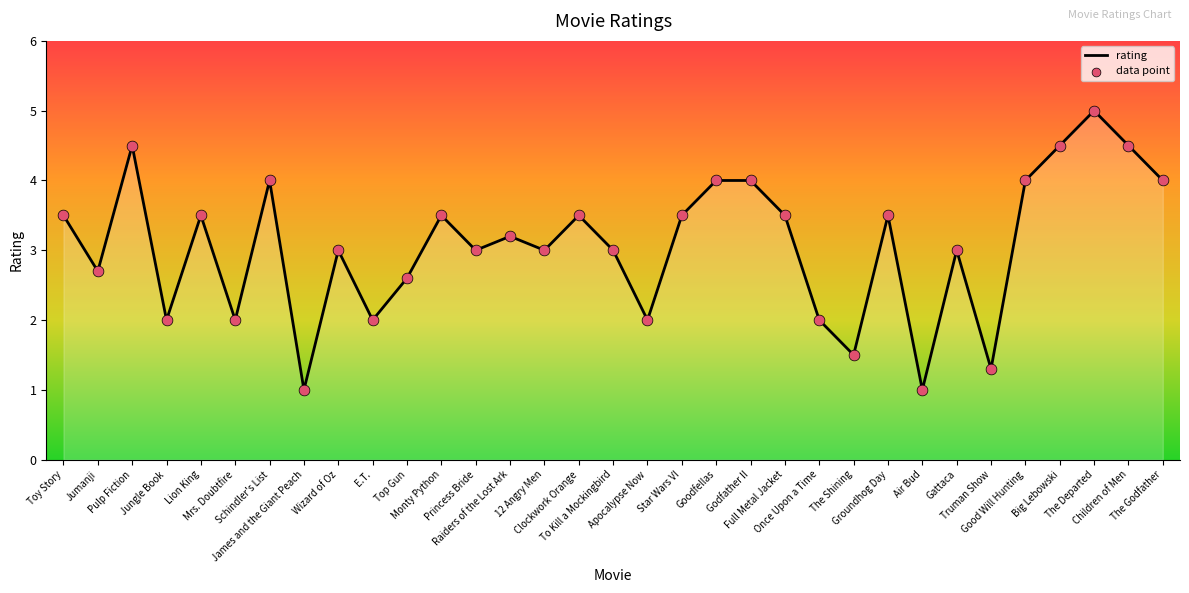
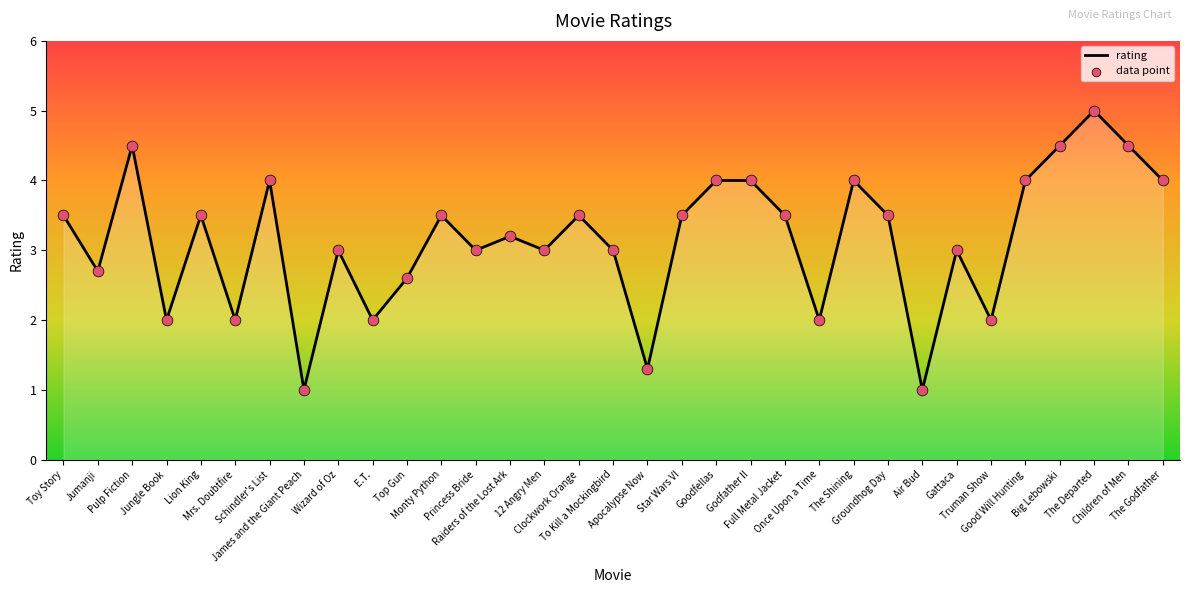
Apocalypse Now: 2.0 -> 1.3
The Shining: 1.5 -> 4.0
Truman Show: 1.3 -> 2.0
